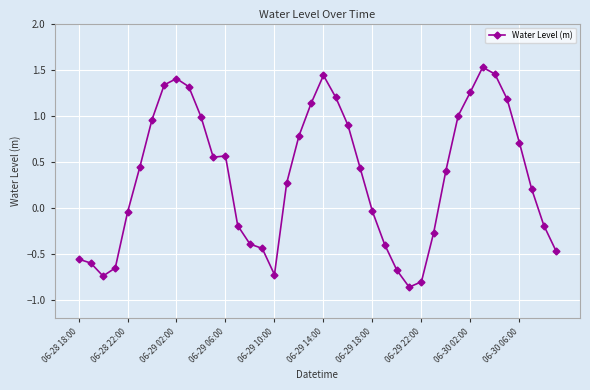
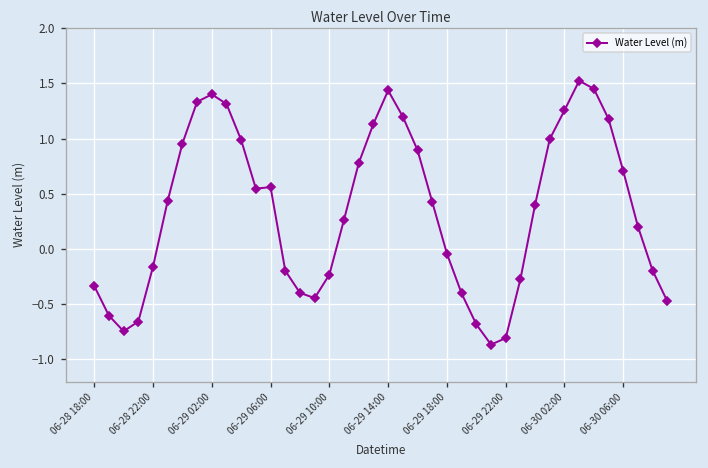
06-28 18:00: -0.6 -> -0.3
06-28 22:00: -0.1 -> -0.2
06-29 10:00: -0.7 -> -0.2
